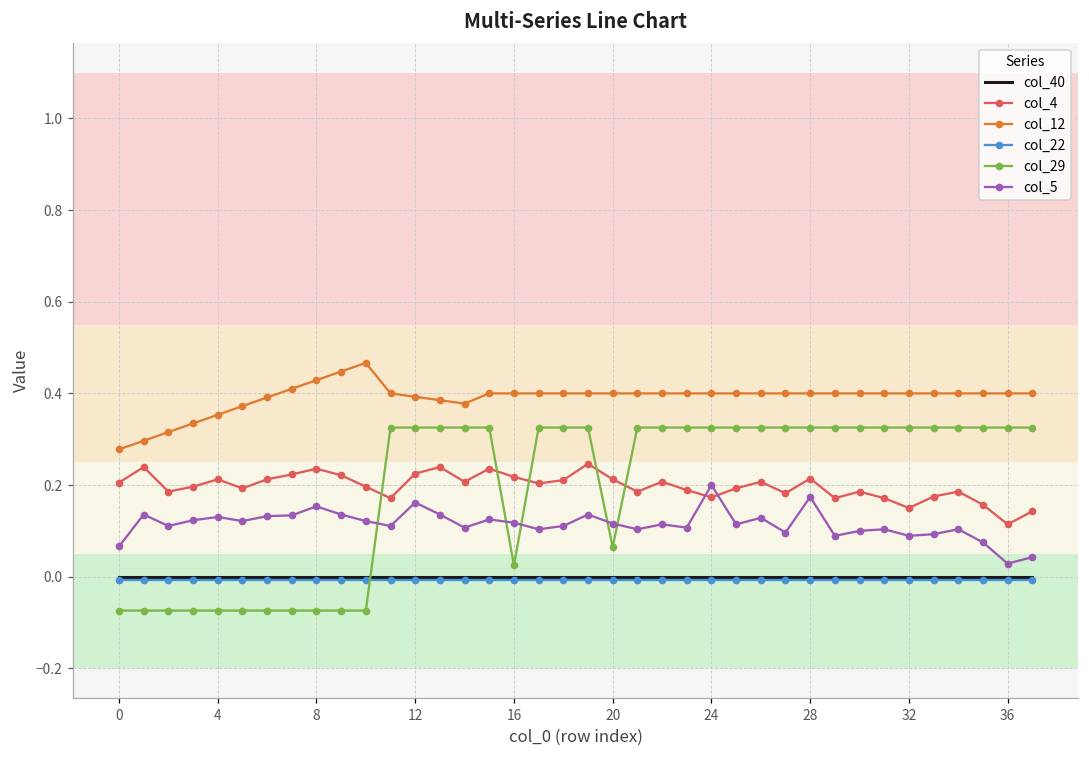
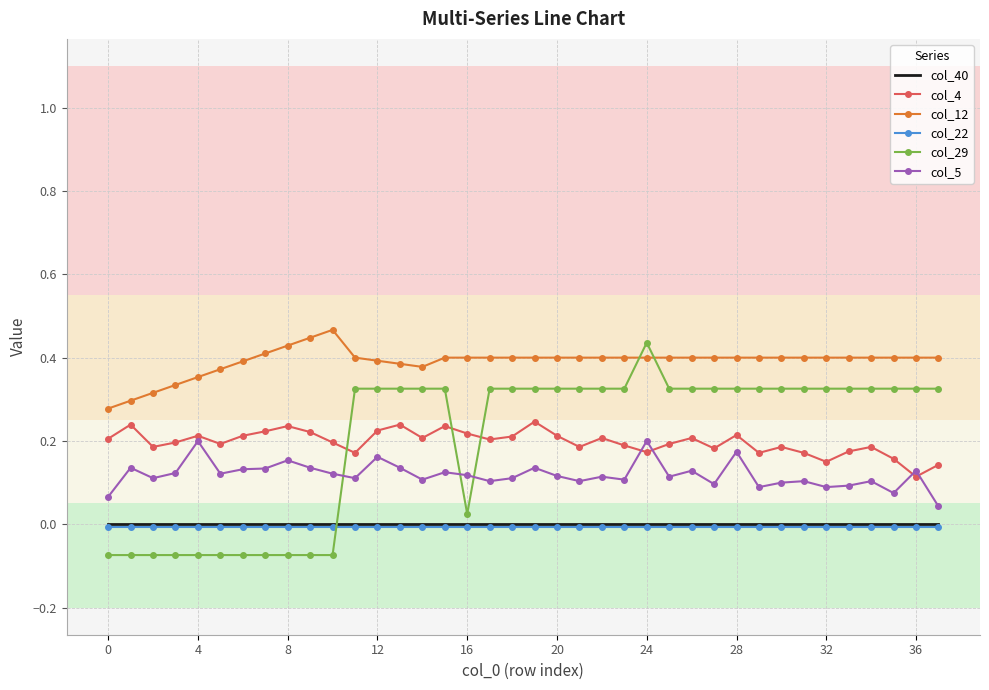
col_5, 4: 0.13 -> 0.20
col_29, 20: 0.06 -> 0.33
col_29, 24: 0.33 -> 0.44
col_5, 36: 0.03 -> 0.13
